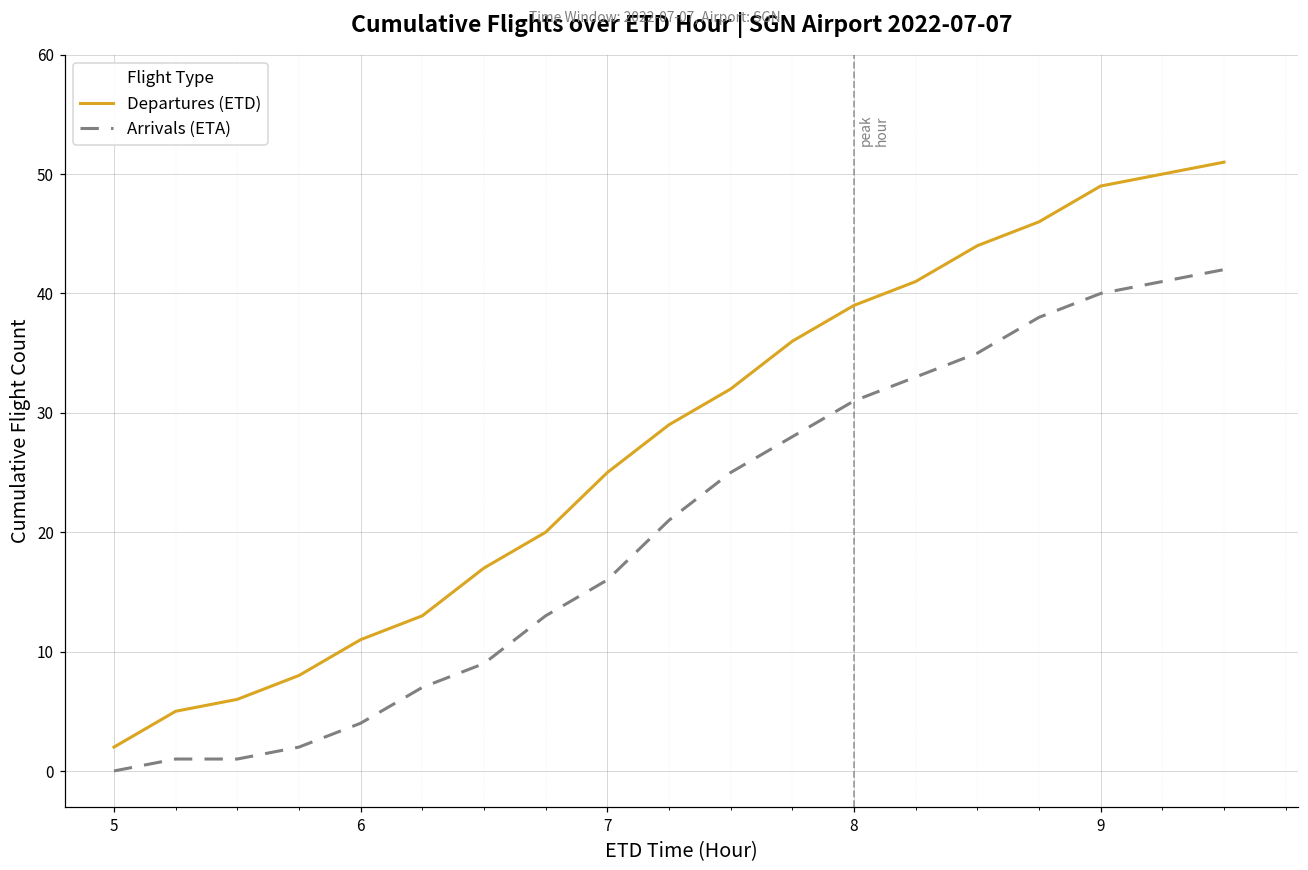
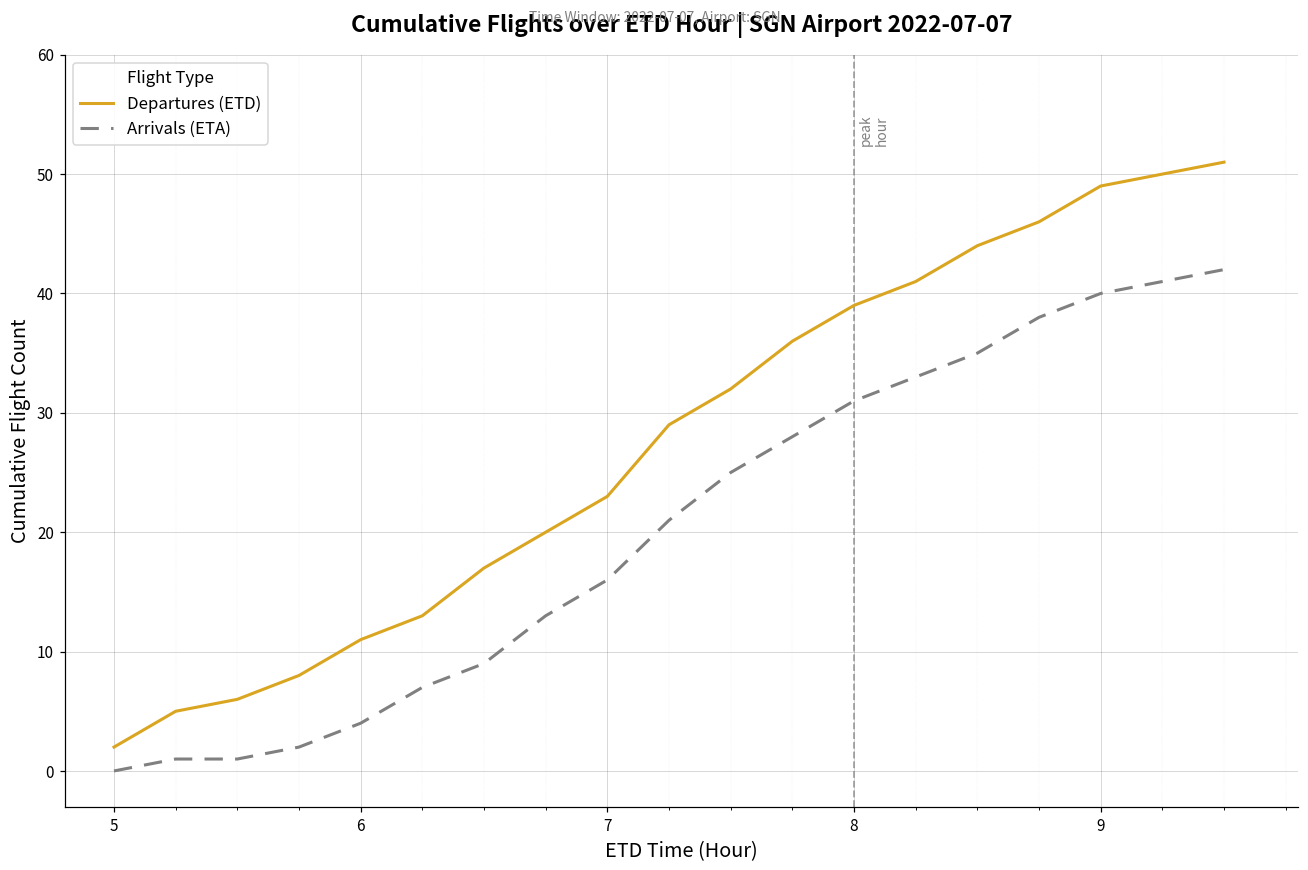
Departures (ETD), 7: 25 -> 23
